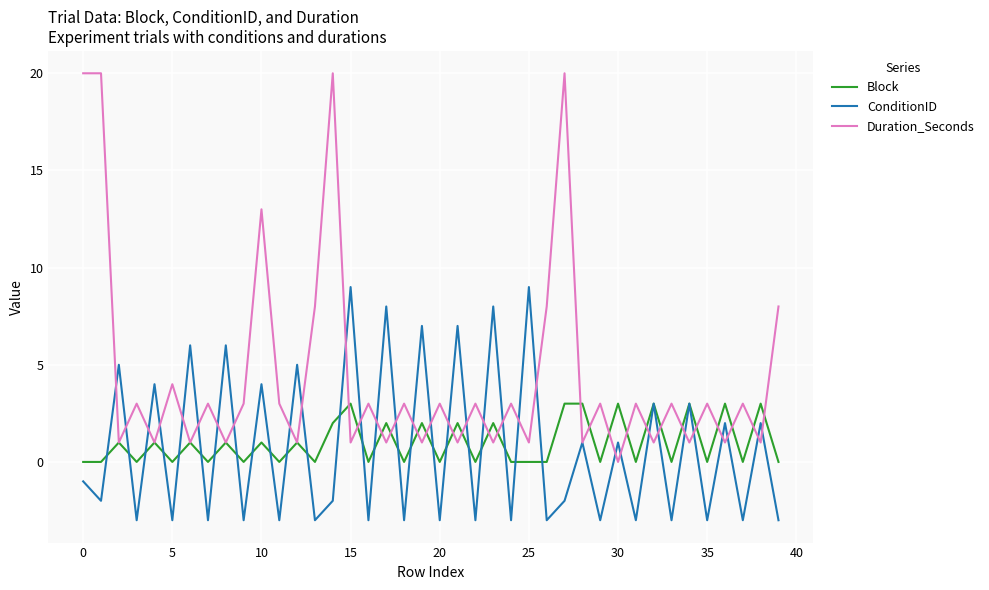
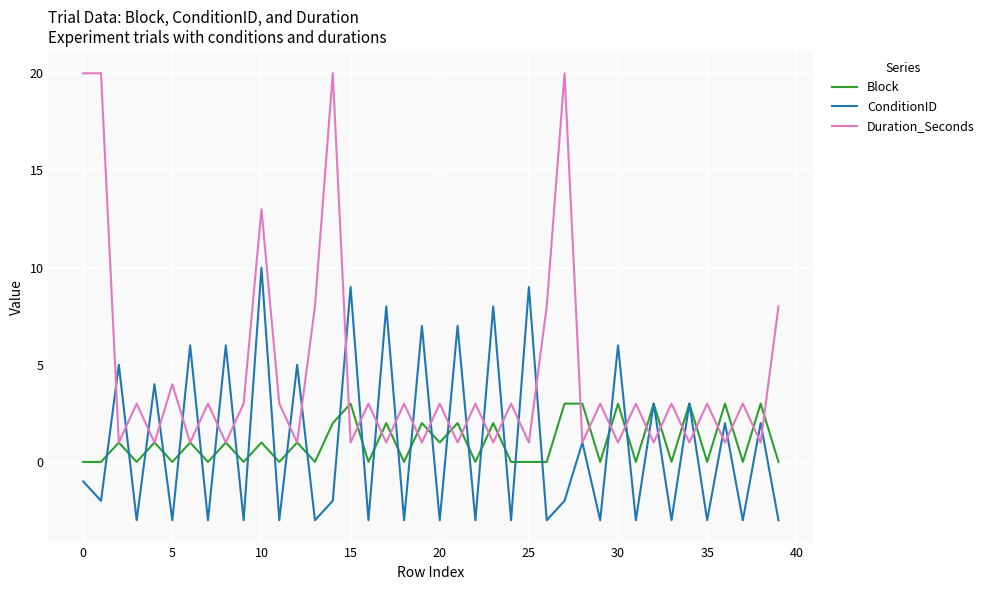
ConditionID, 10: 4 -> 10
Block, 20: 0 -> 1
ConditionID, 30: 1 -> 6
Duration_Seconds, 30: 0 -> 1
